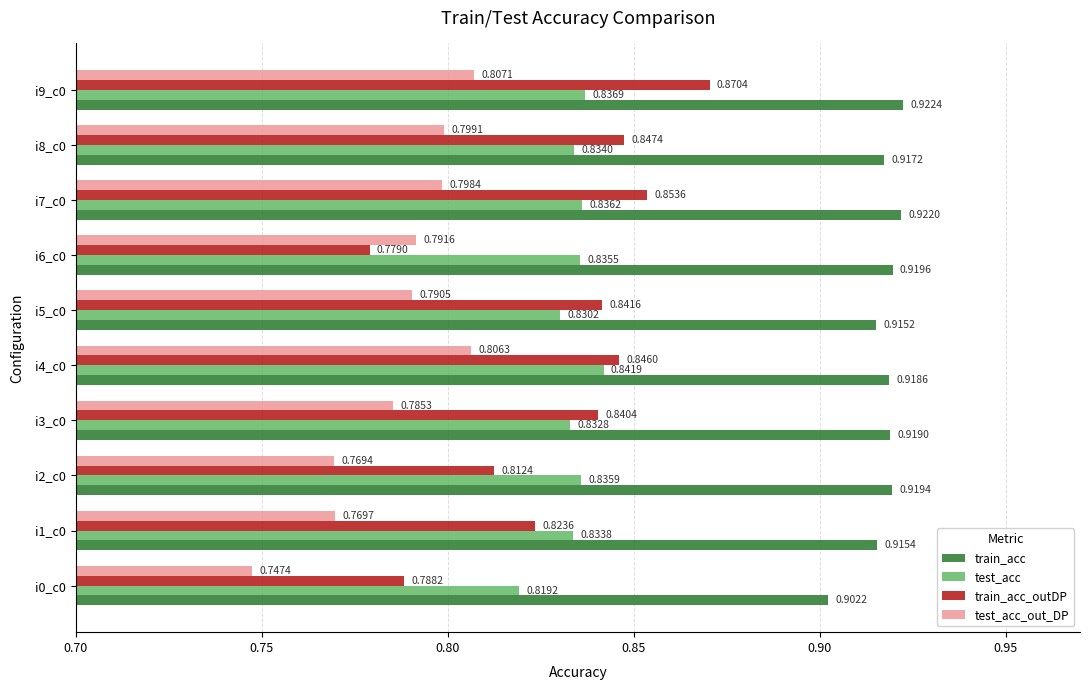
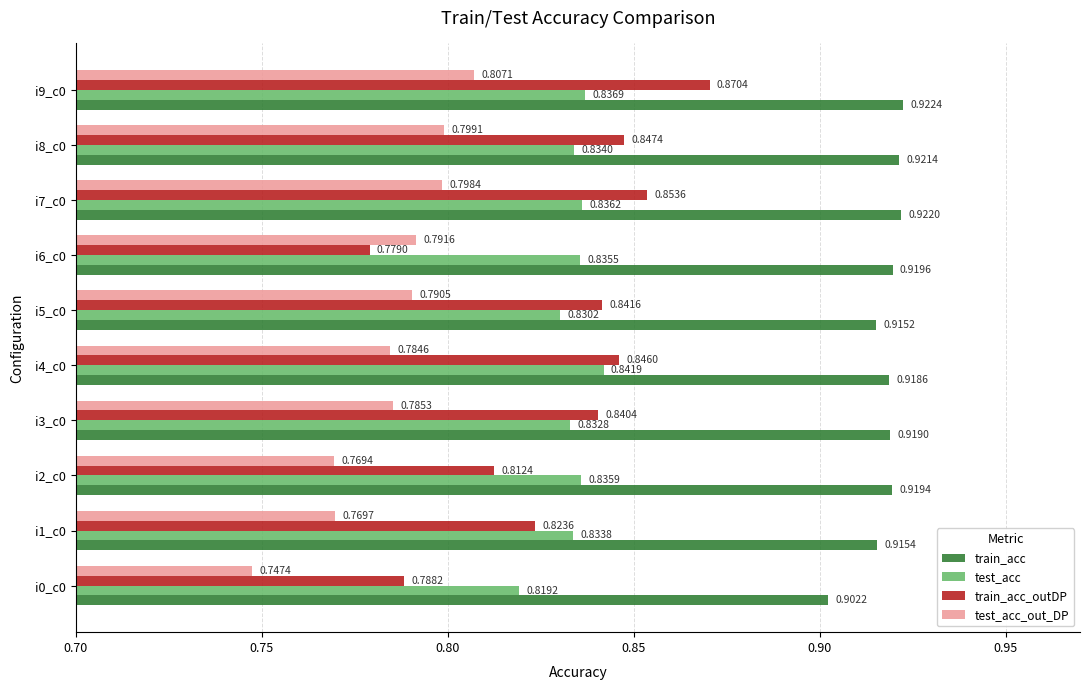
train_acc, i8_c0: 0.9172 -> 0.9214
test_acc_out_DP, i4_c0: 0.8063 -> 0.7846
